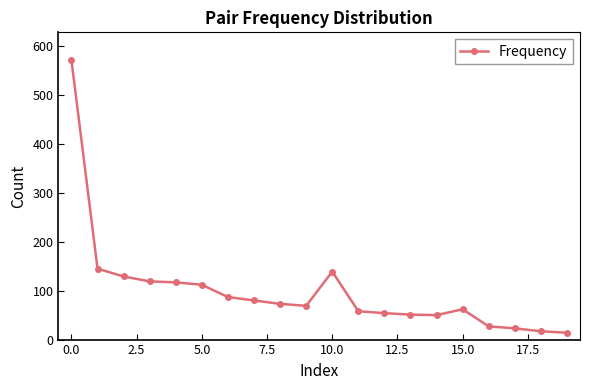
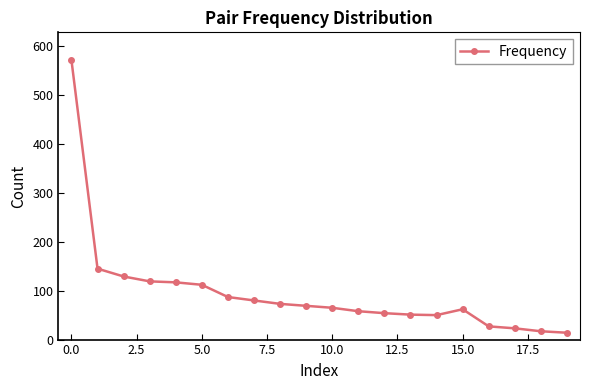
10.0: 140 -> 70
